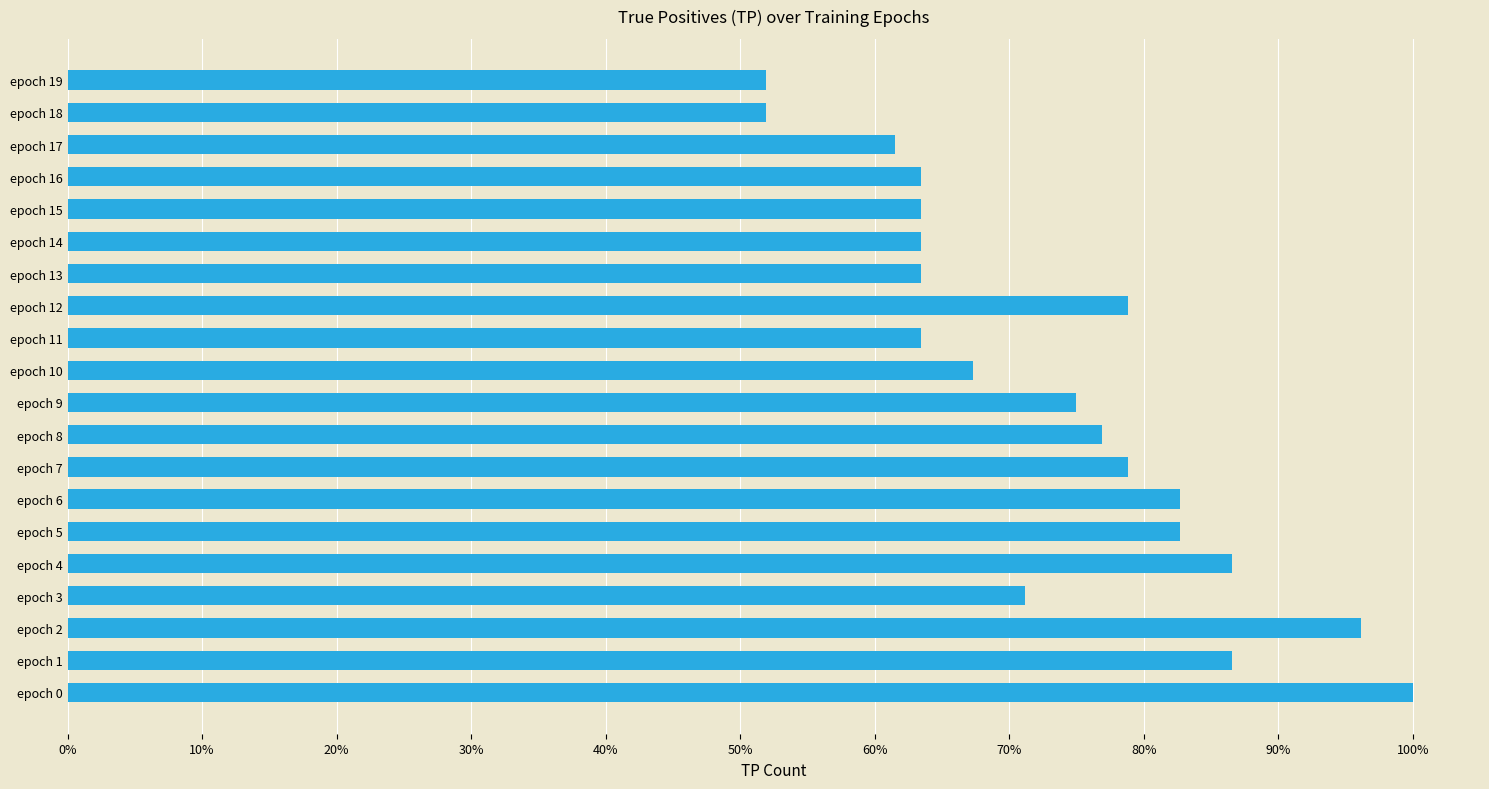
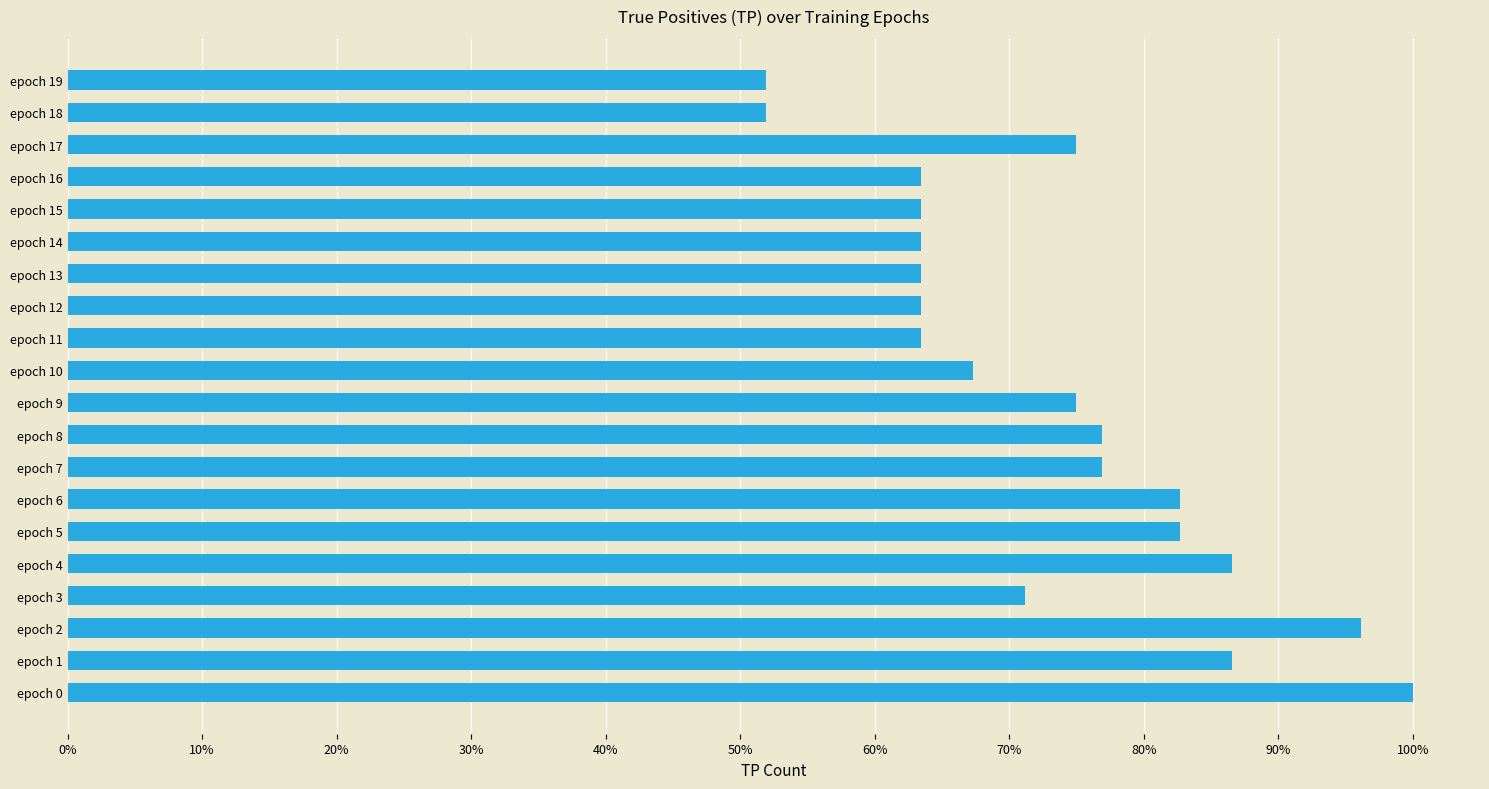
epoch 17: 61.5% -> 75.0%
epoch 12: 78.8% -> 63.5%
epoch 7: 78.8% -> 76.9%
